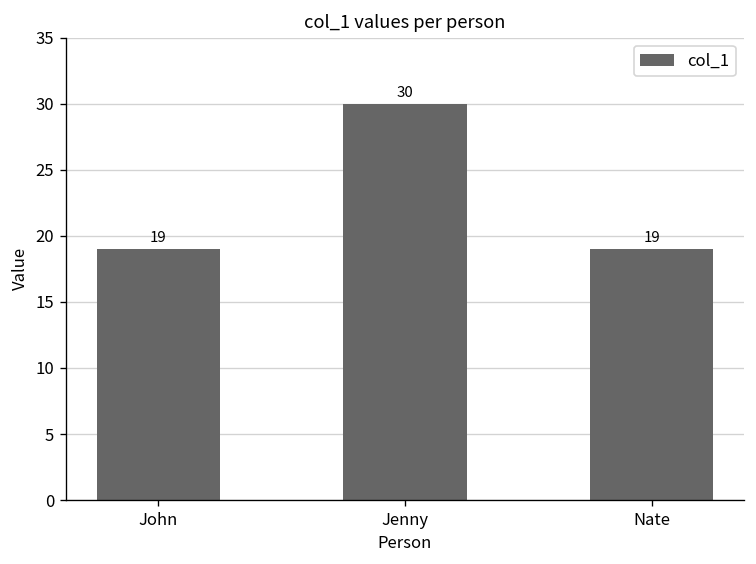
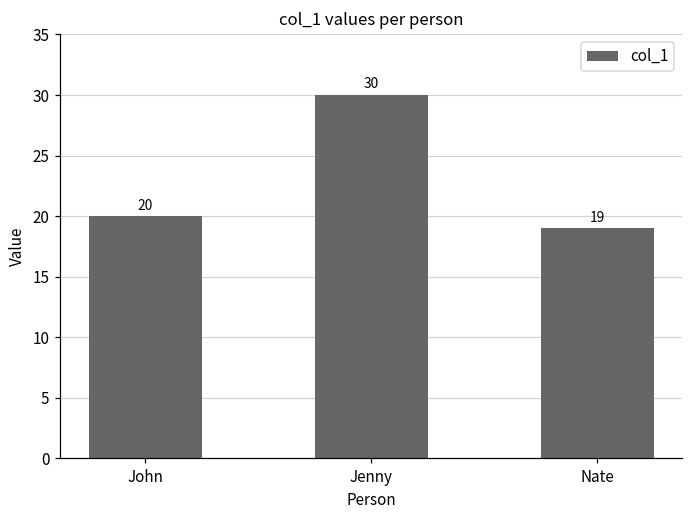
John: 19 -> 20
